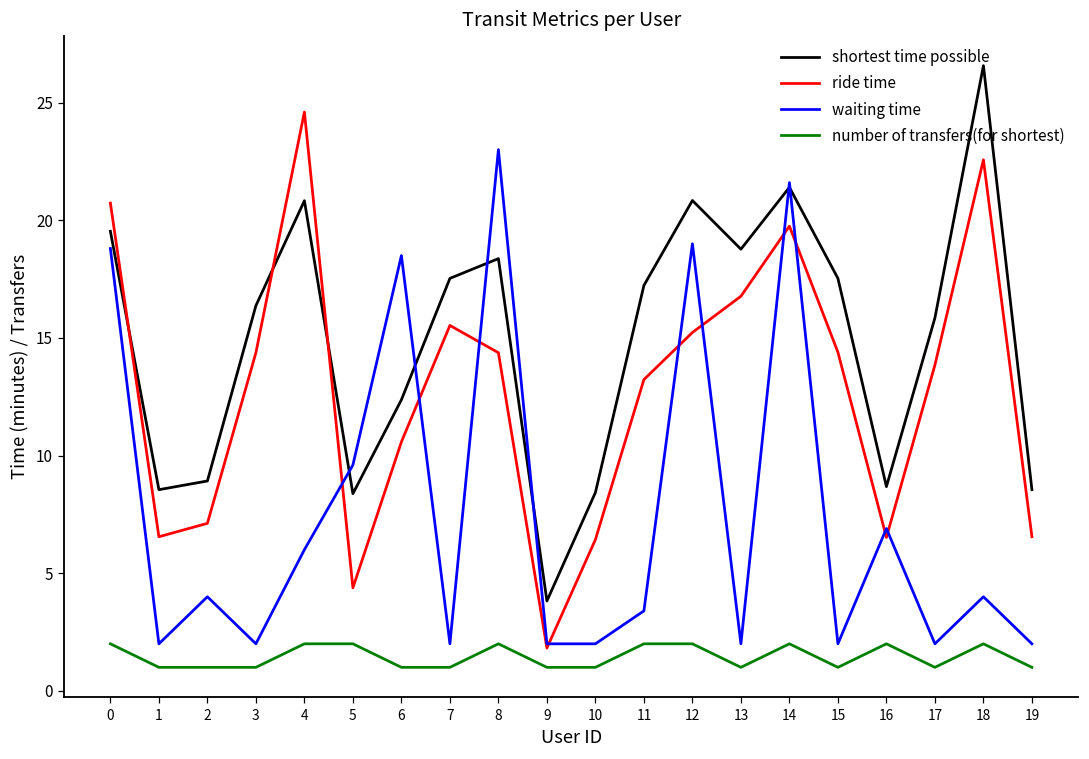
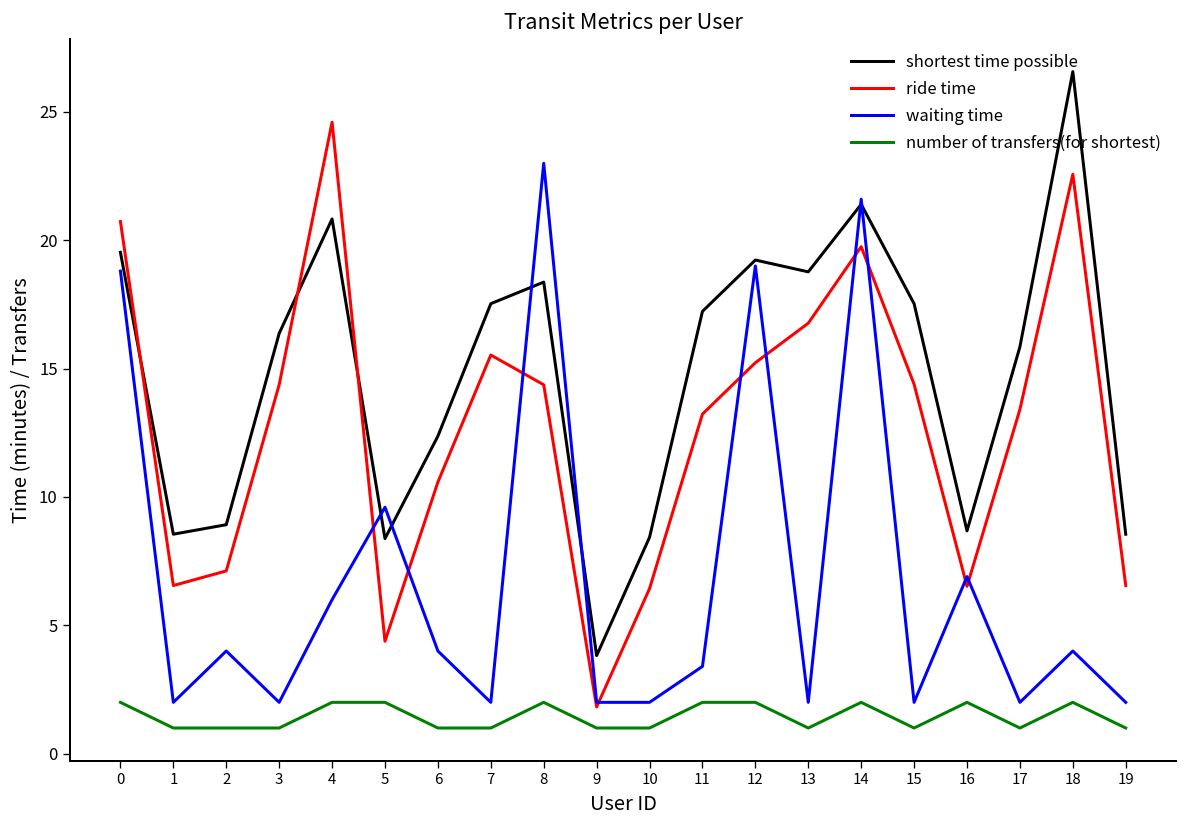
waiting time, 6: 18.5 -> 4.0
shortest time possible, 12: 20.8 -> 19.2
ride time, 17: 13.9 -> 13.4
